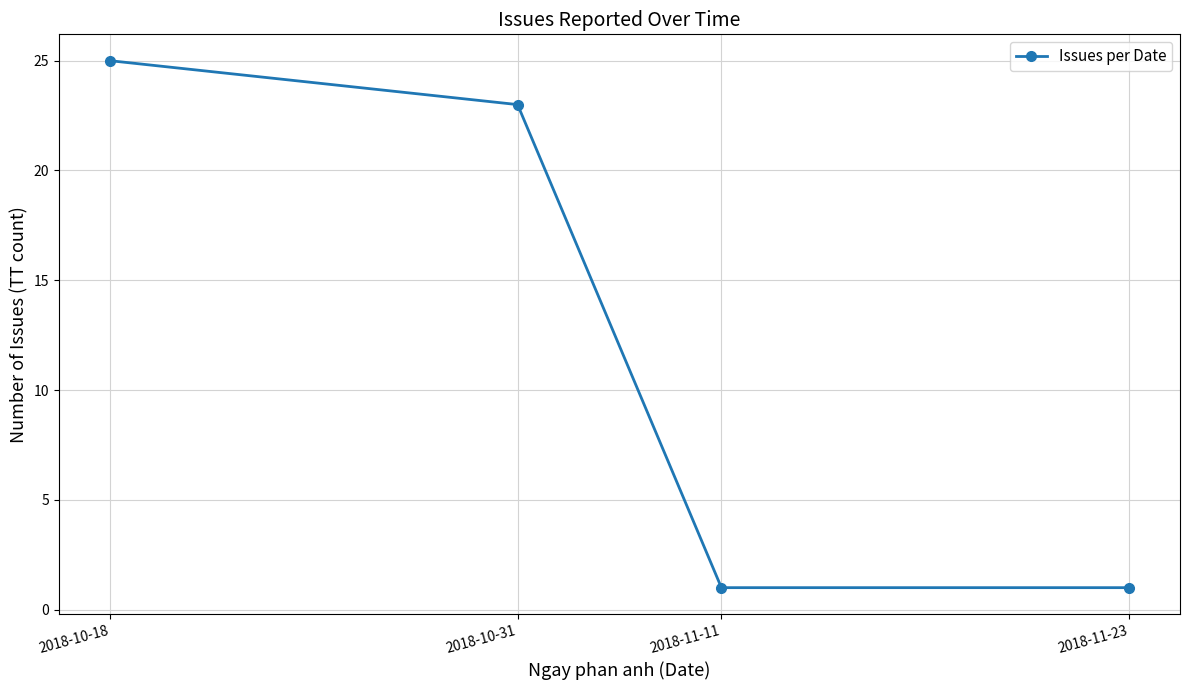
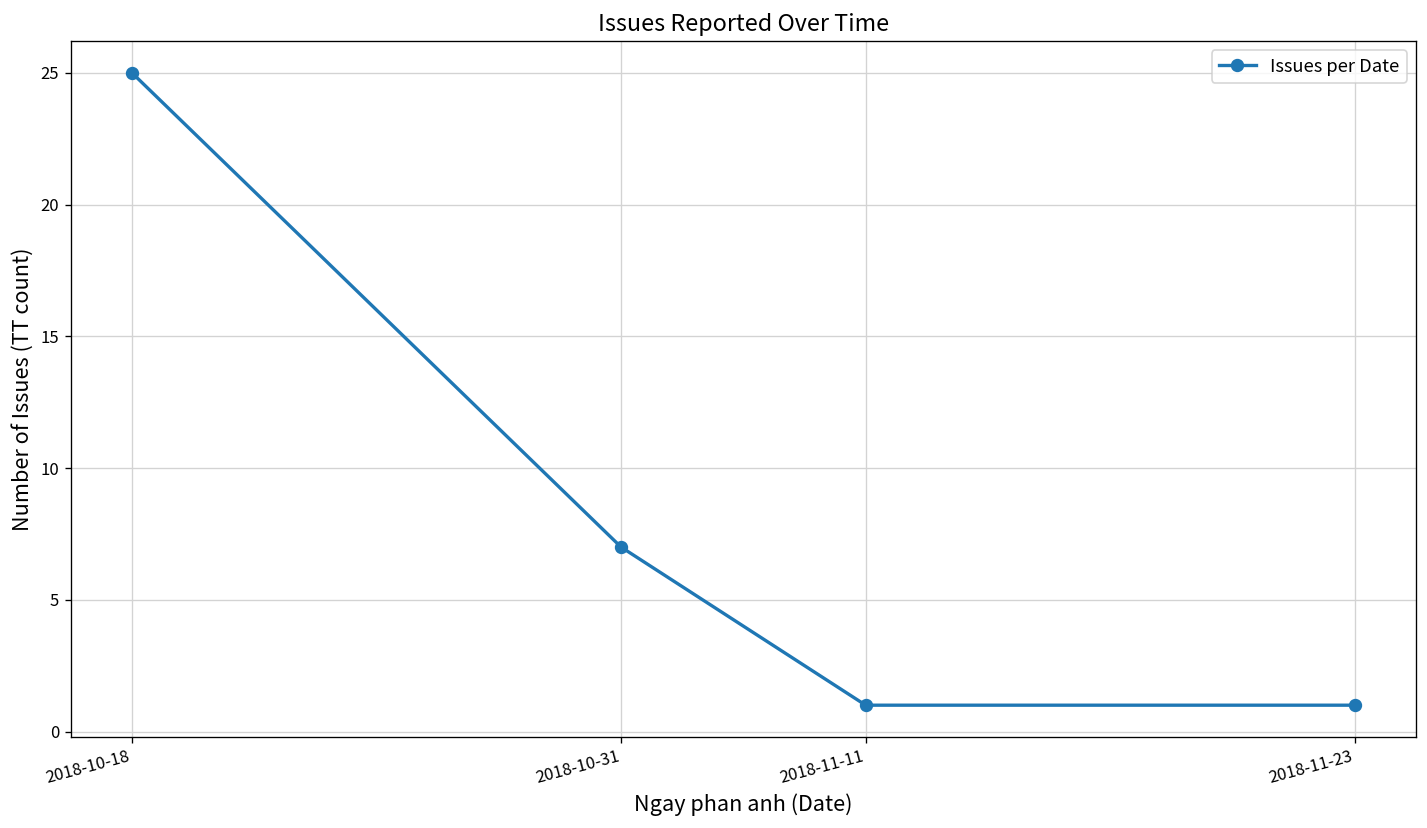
2018-10-31: 23 -> 7
